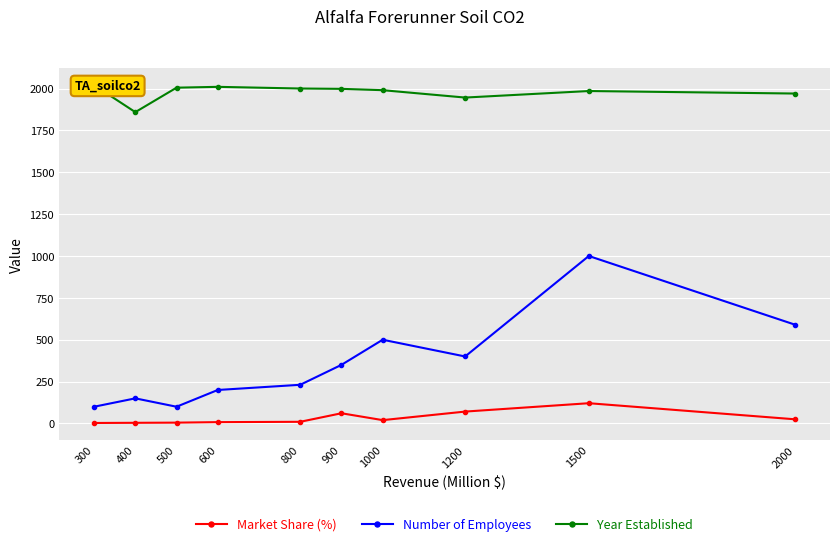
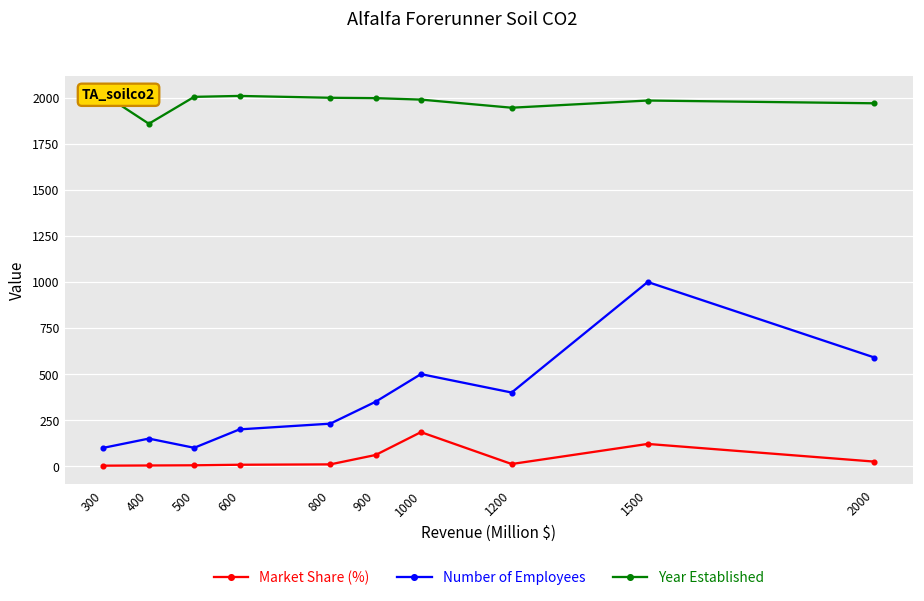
Market Share (%), 1000: 20 -> 190
Market Share (%), 1200: 70 -> 10
